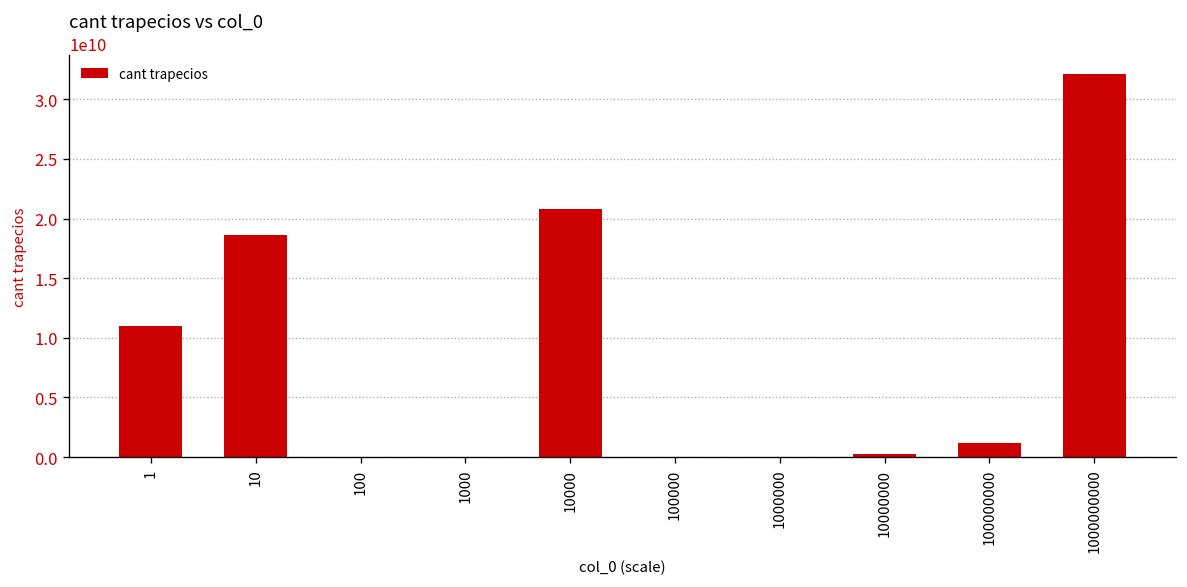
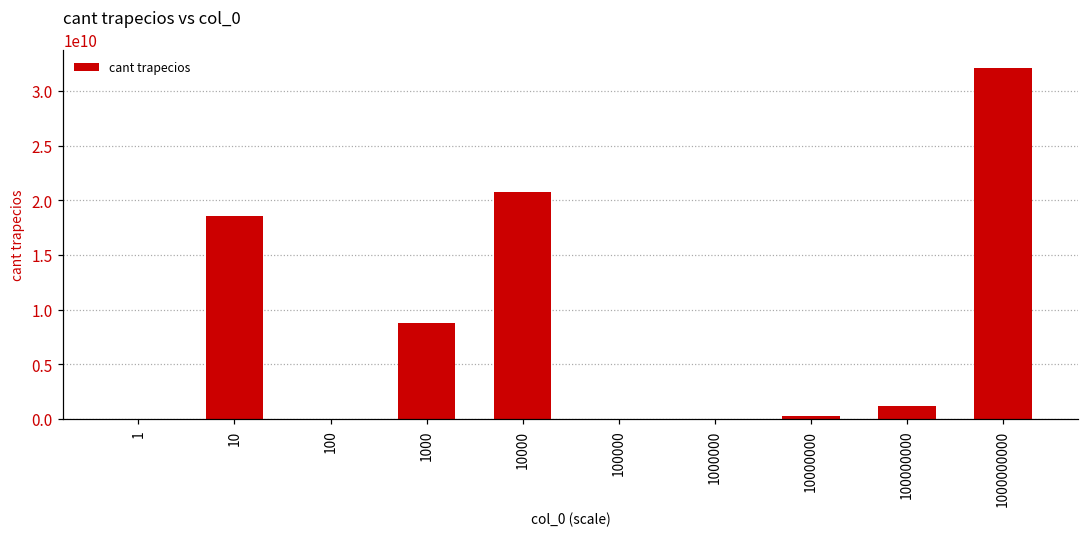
1: 11000000000 -> 0
1000: 0 -> 9000000000
